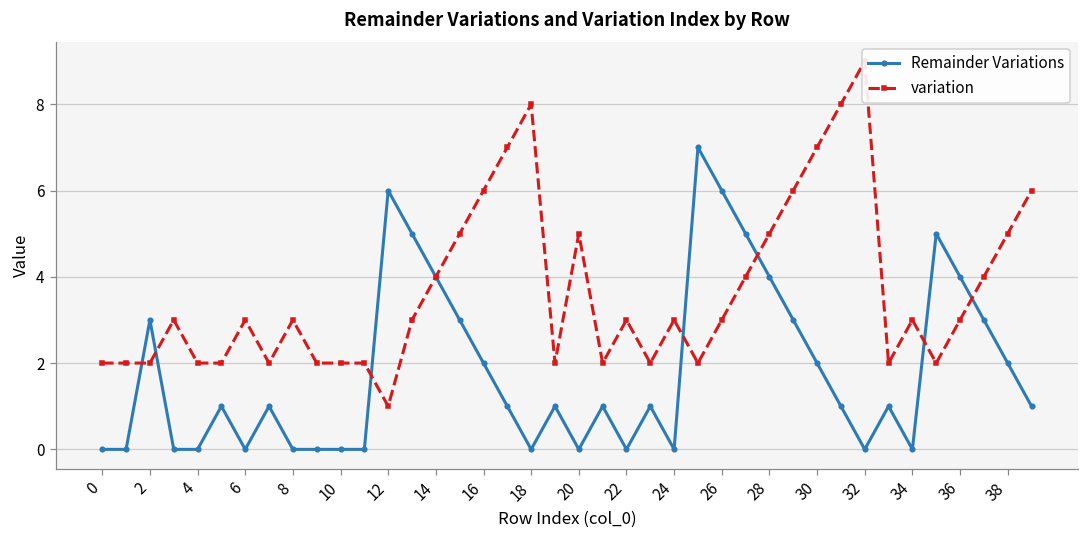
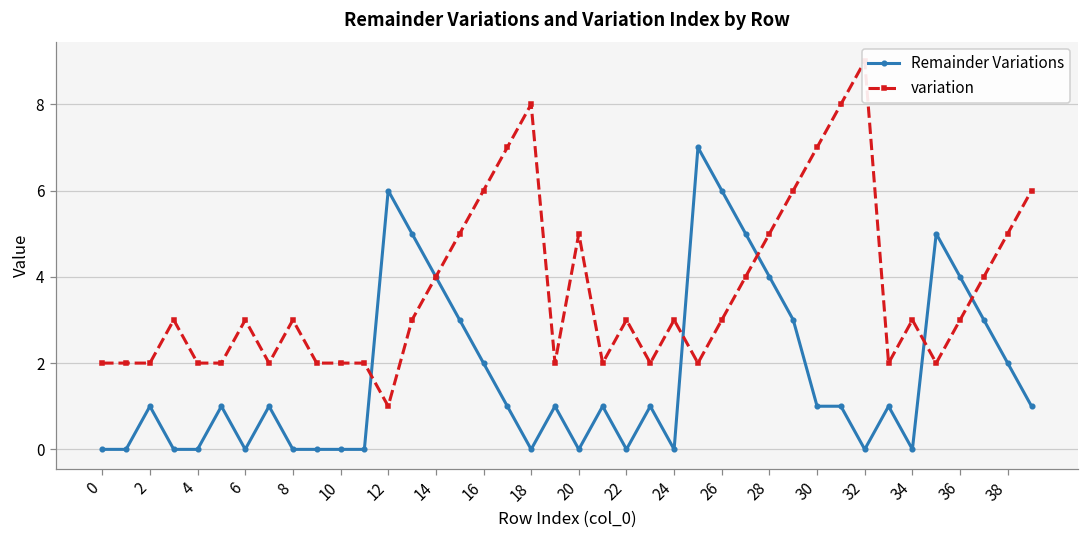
Remainder Variations, 2: 3 -> 1
Remainder Variations, 30: 2 -> 1
